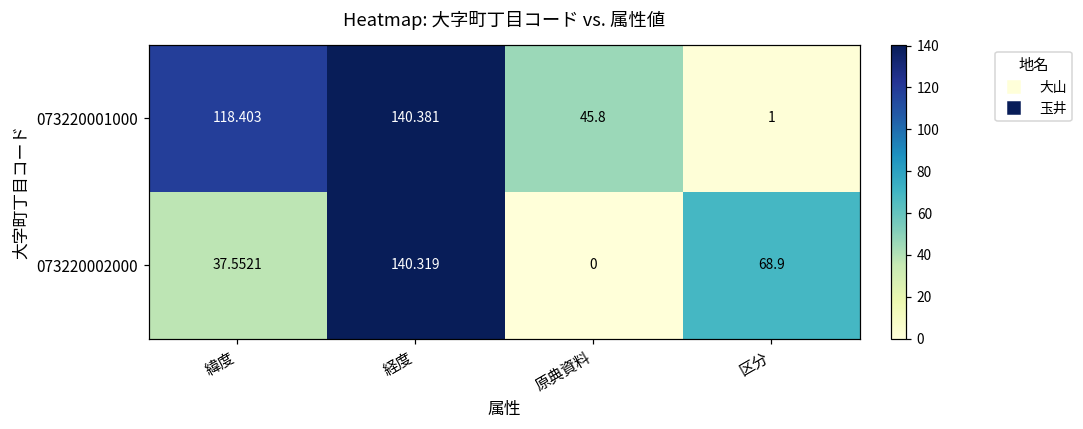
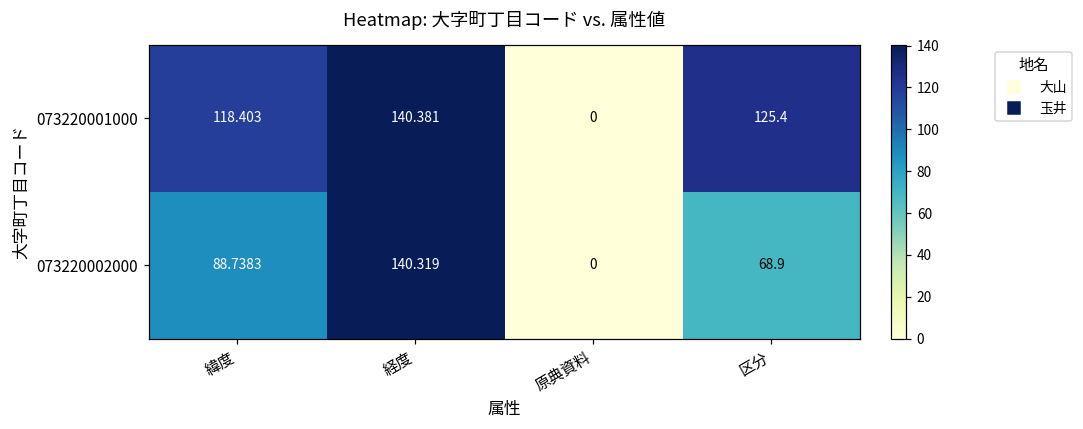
073220001000, 原典資料: 45.8 -> 0
073220001000, 区分: 1 -> 125.4
073220002000, 緯度: 37.5521 -> 88.7383
